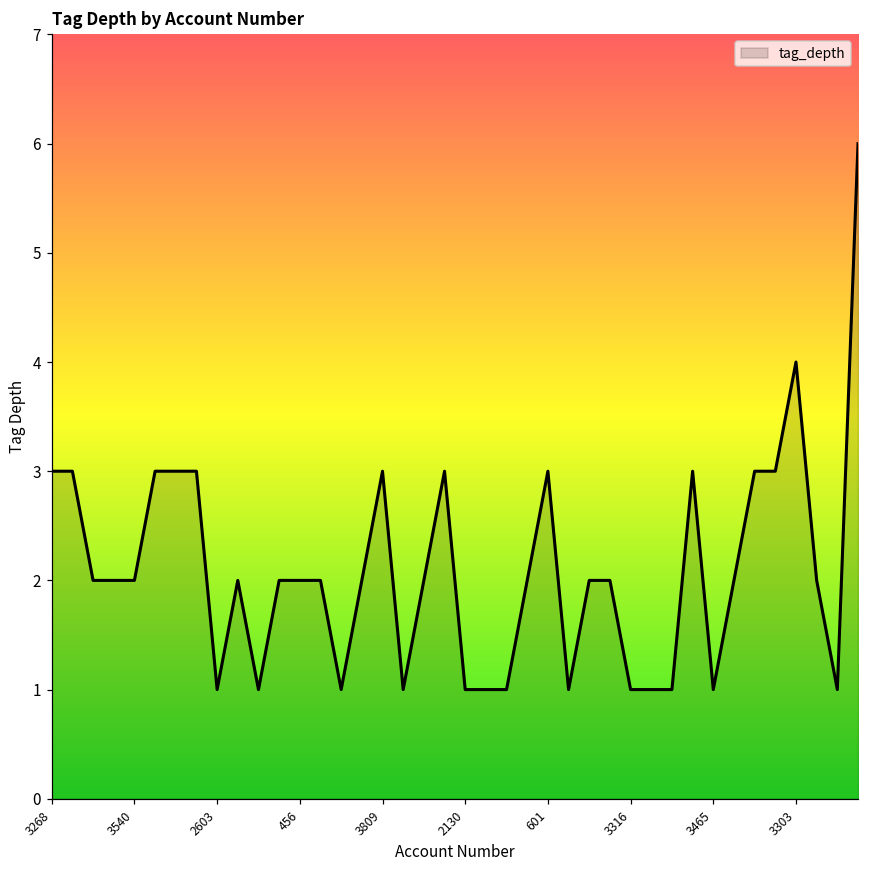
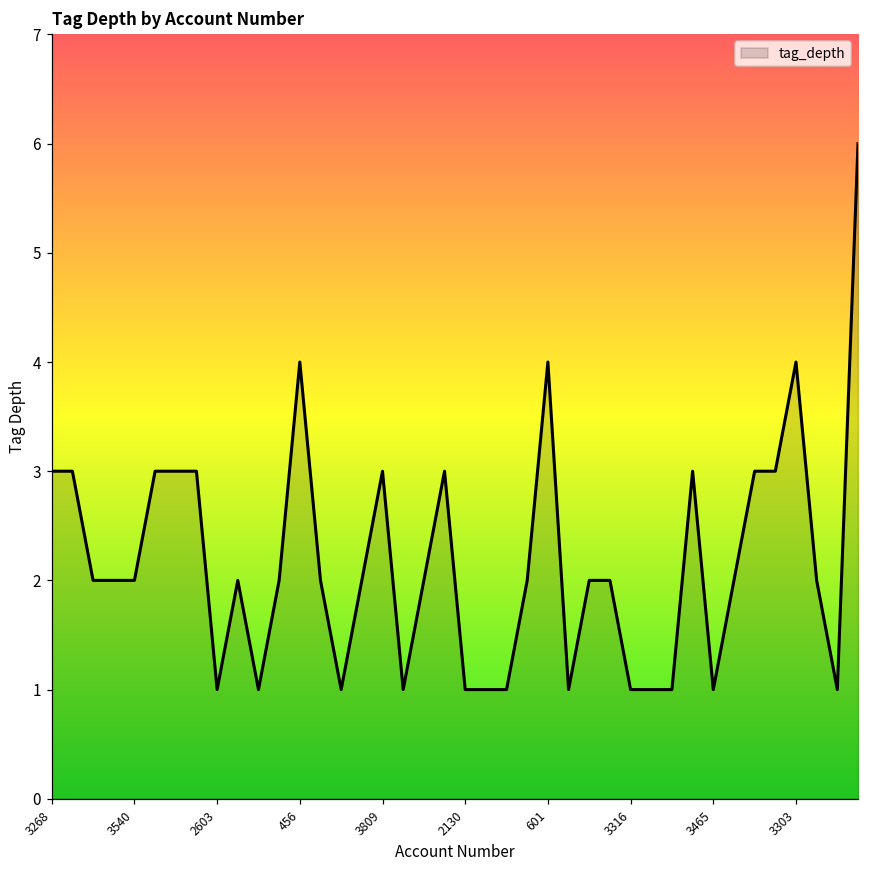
456: 2 -> 4
601: 3 -> 4
